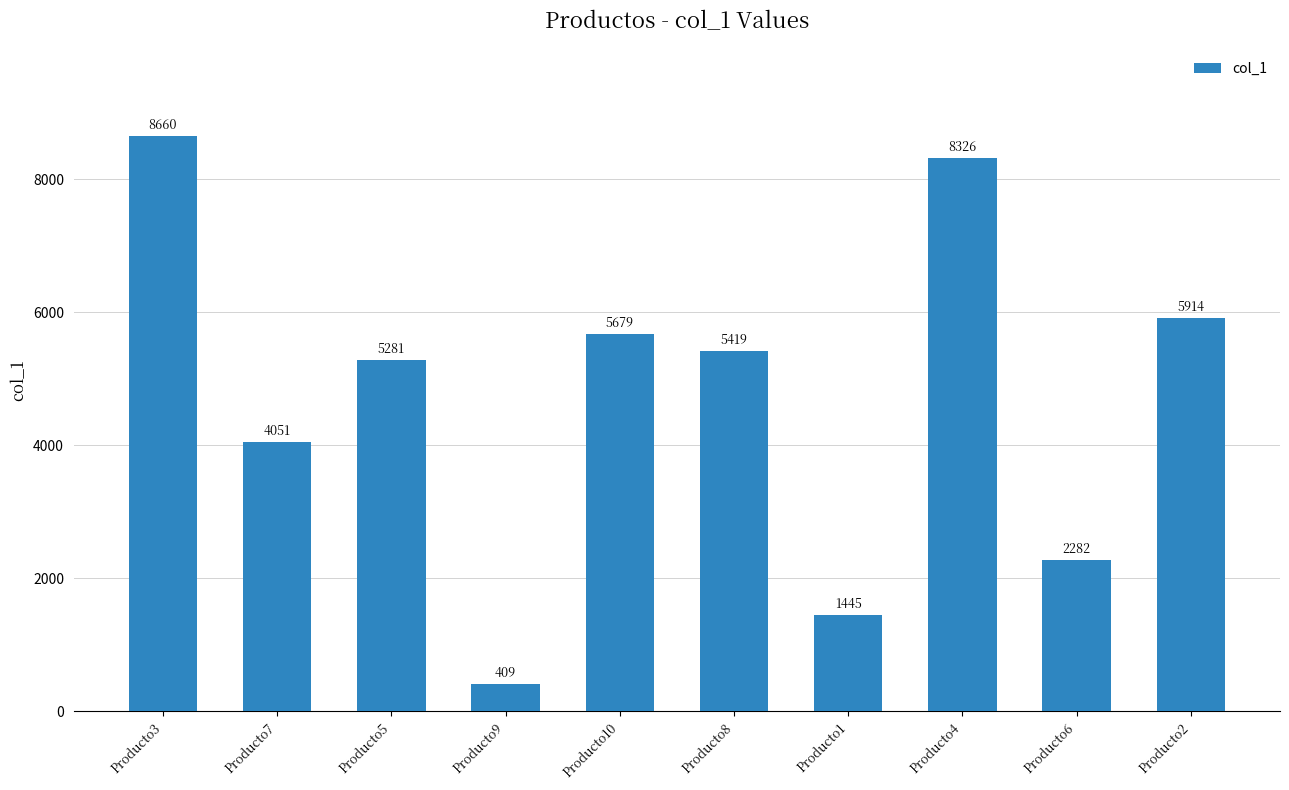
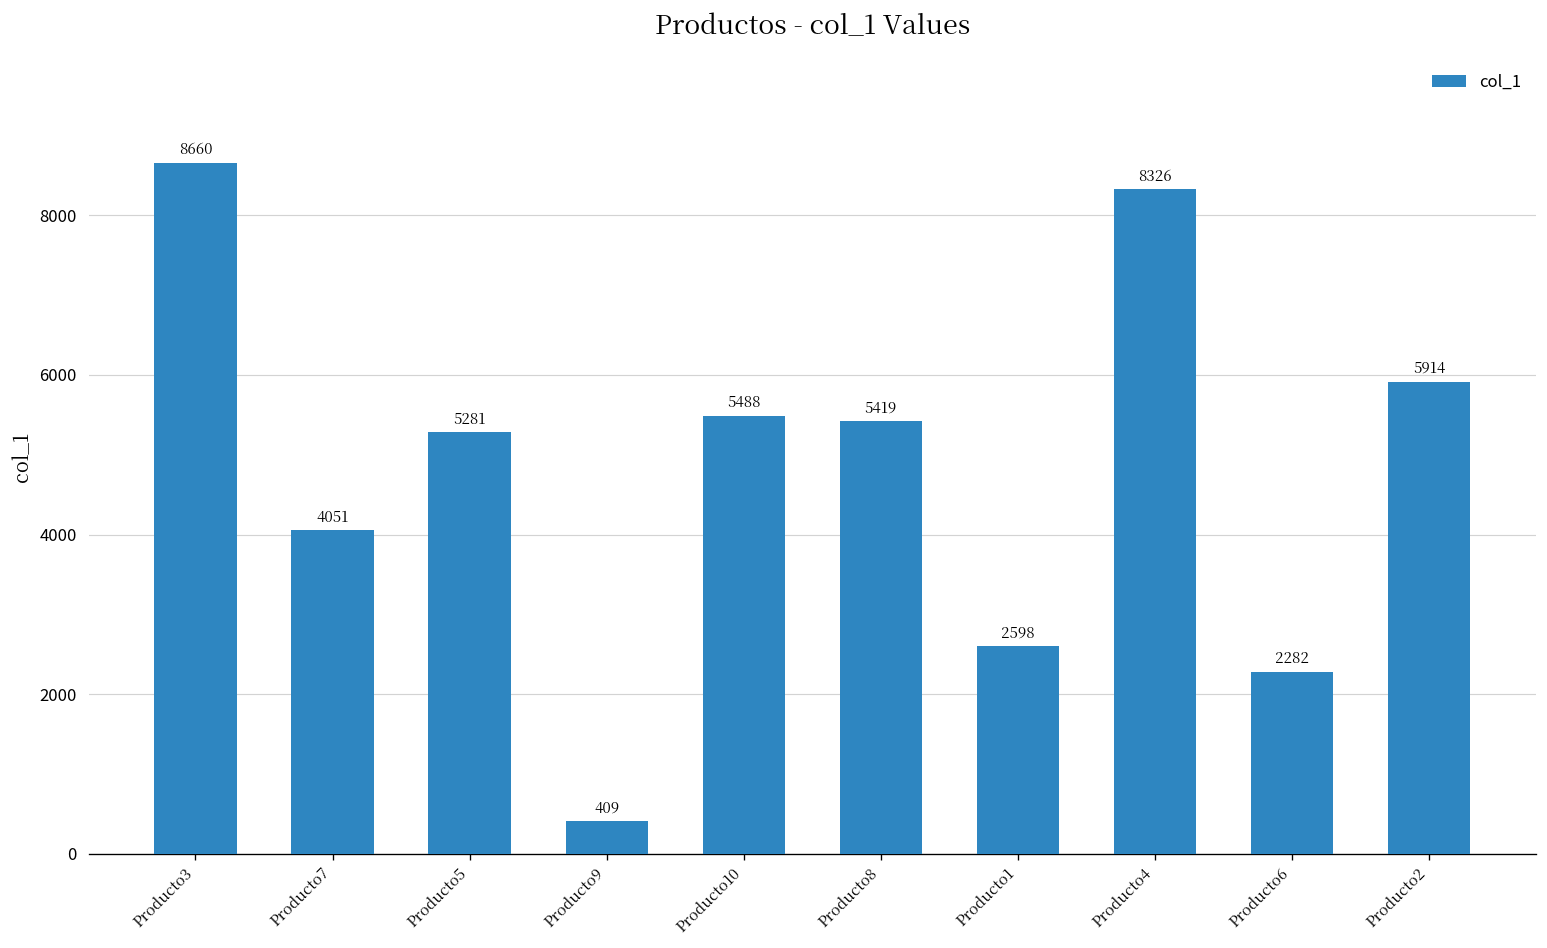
Producto10: 5679 -> 5488
Producto1: 1445 -> 2598
